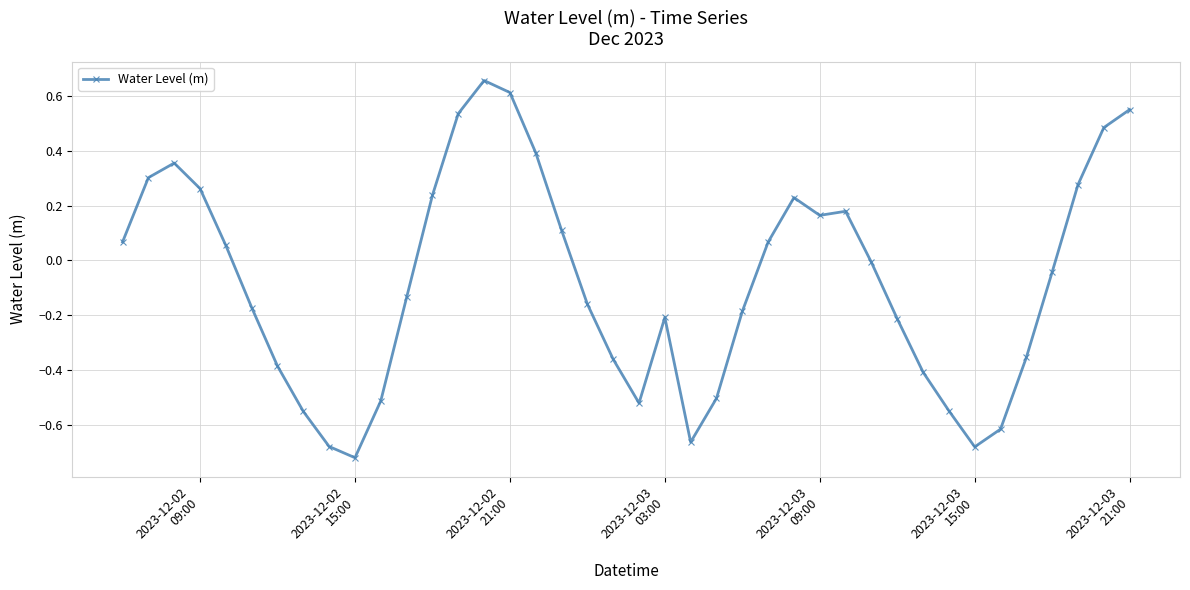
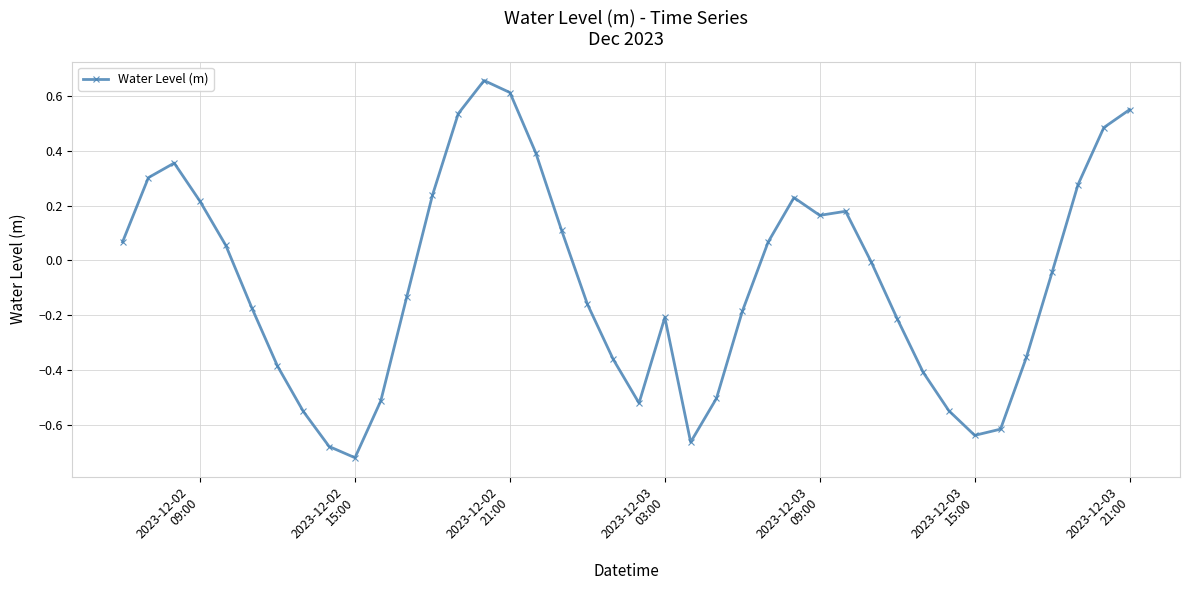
2023-12-02 09:00: 0.26 -> 0.22
2023-12-03 15:00: -0.68 -> -0.64
